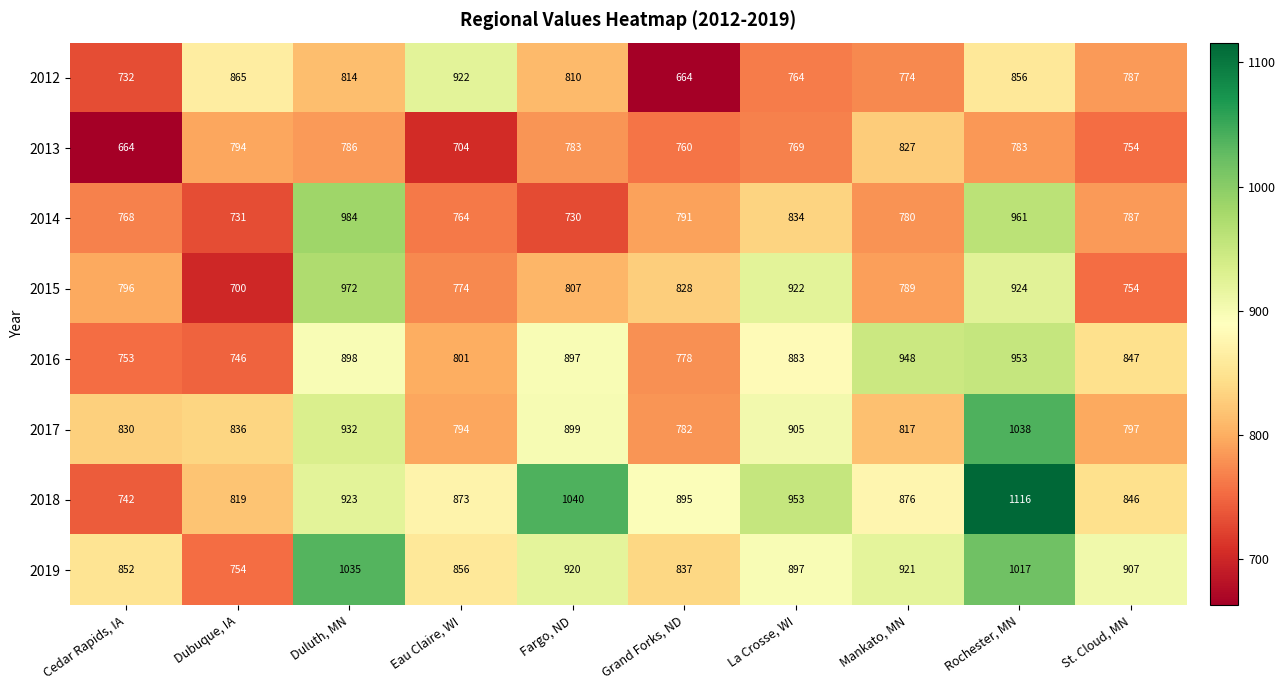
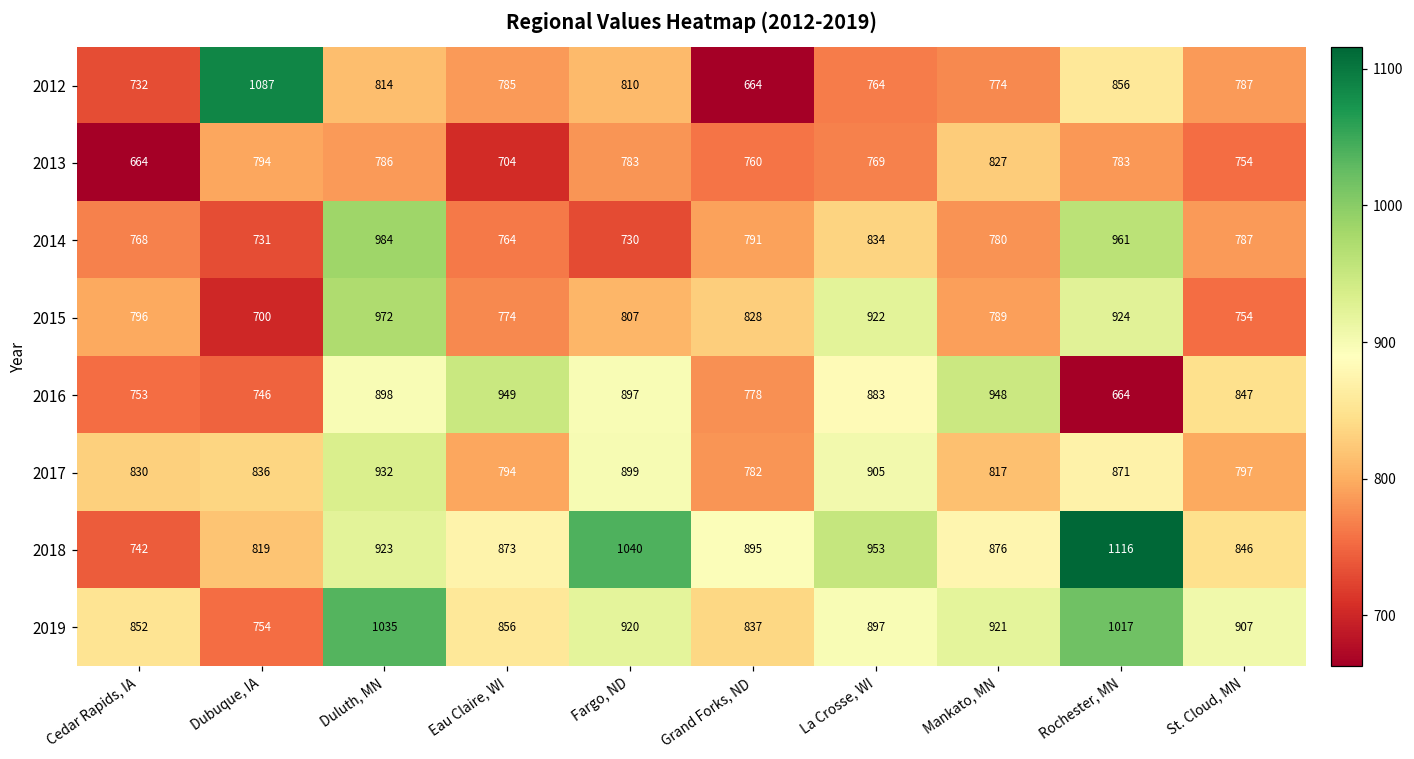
2012, Dubuque, IA: 865 -> 1087
2012, Eau Claire, WI: 922 -> 785
2016, Eau Claire, WI: 801 -> 949
2016, Rochester, MN: 953 -> 664
2017, Rochester, MN: 1038 -> 871
